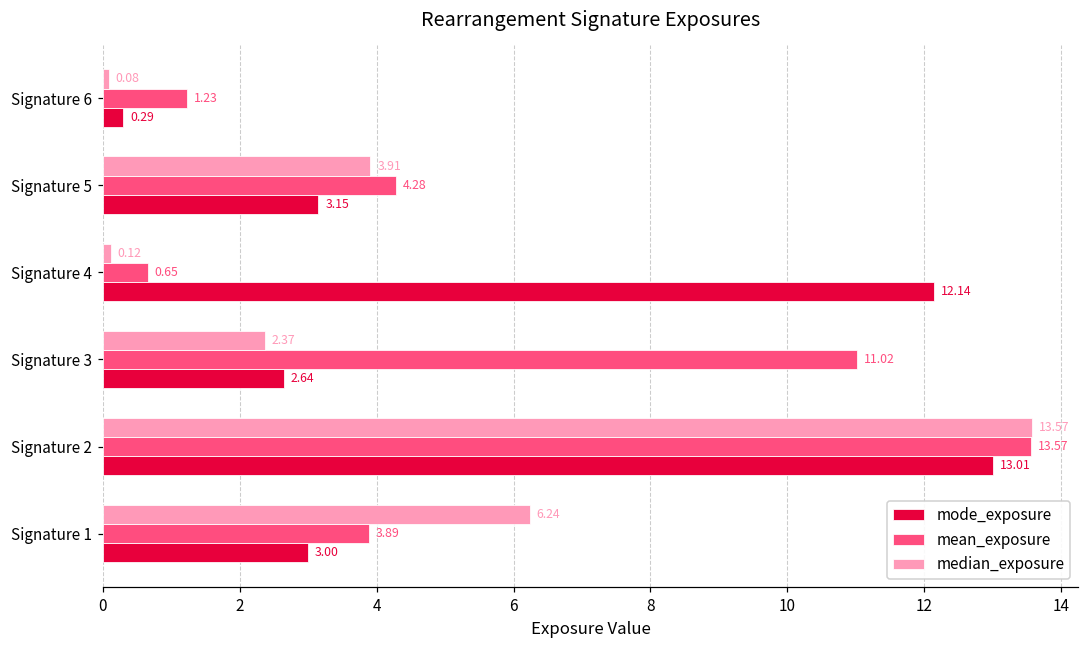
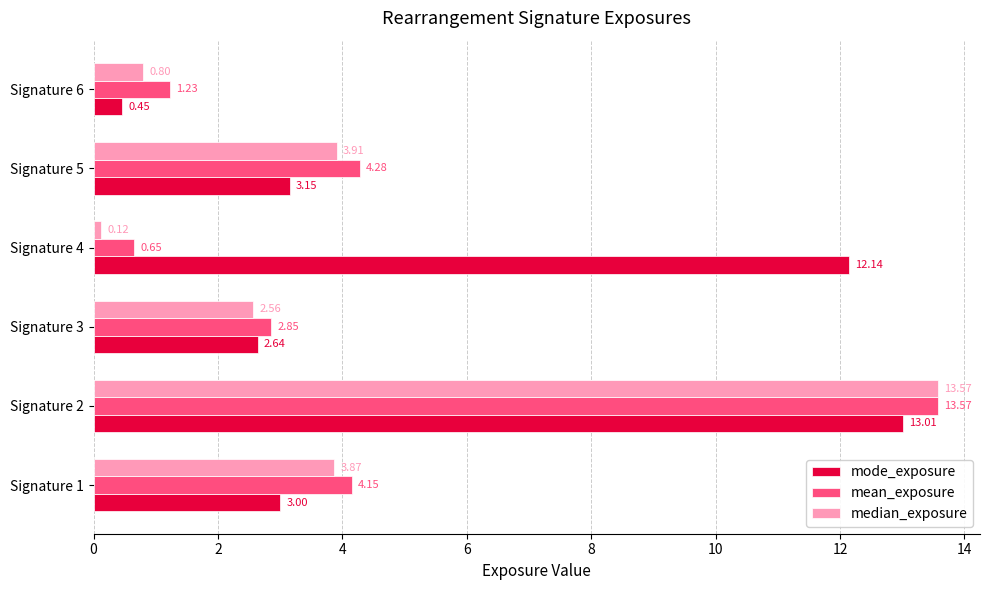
median_exposure, Signature 6: 0.08 -> 0.80
mode_exposure, Signature 6: 0.29 -> 0.45
median_exposure, Signature 3: 2.37 -> 2.56
mean_exposure, Signature 3: 11.02 -> 2.85
median_exposure, Signature 1: 6.24 -> 3.87
mean_exposure, Signature 1: 3.89 -> 4.15
